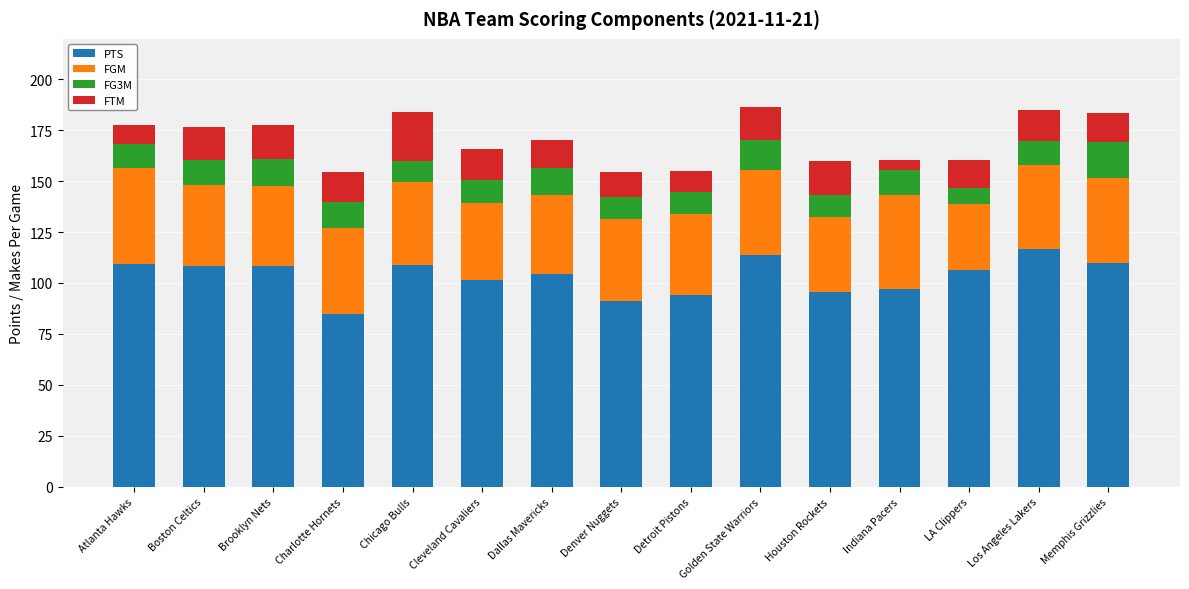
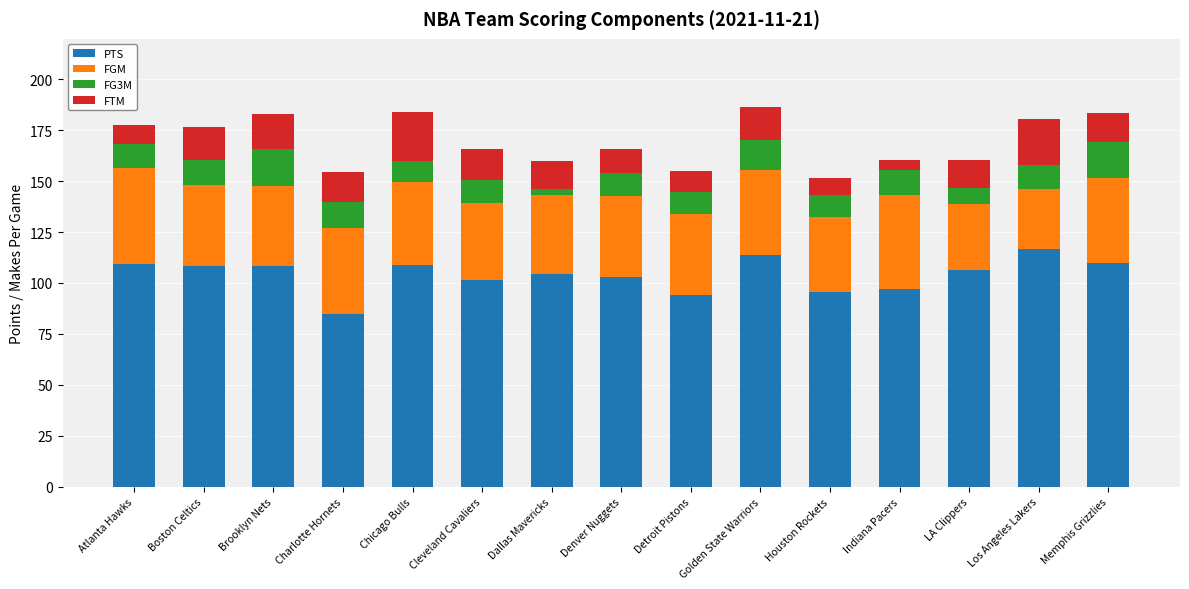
FG3M, Brooklyn Nets: 13 -> 18
FG3M, Dallas Mavericks: 13 -> 3
PTS, Denver Nuggets: 91 -> 103
FTM, Houston Rockets: 17 -> 8
FGM, Los Angeles Lakers: 41 -> 30
FTM, Los Angeles Lakers: 15 -> 23
